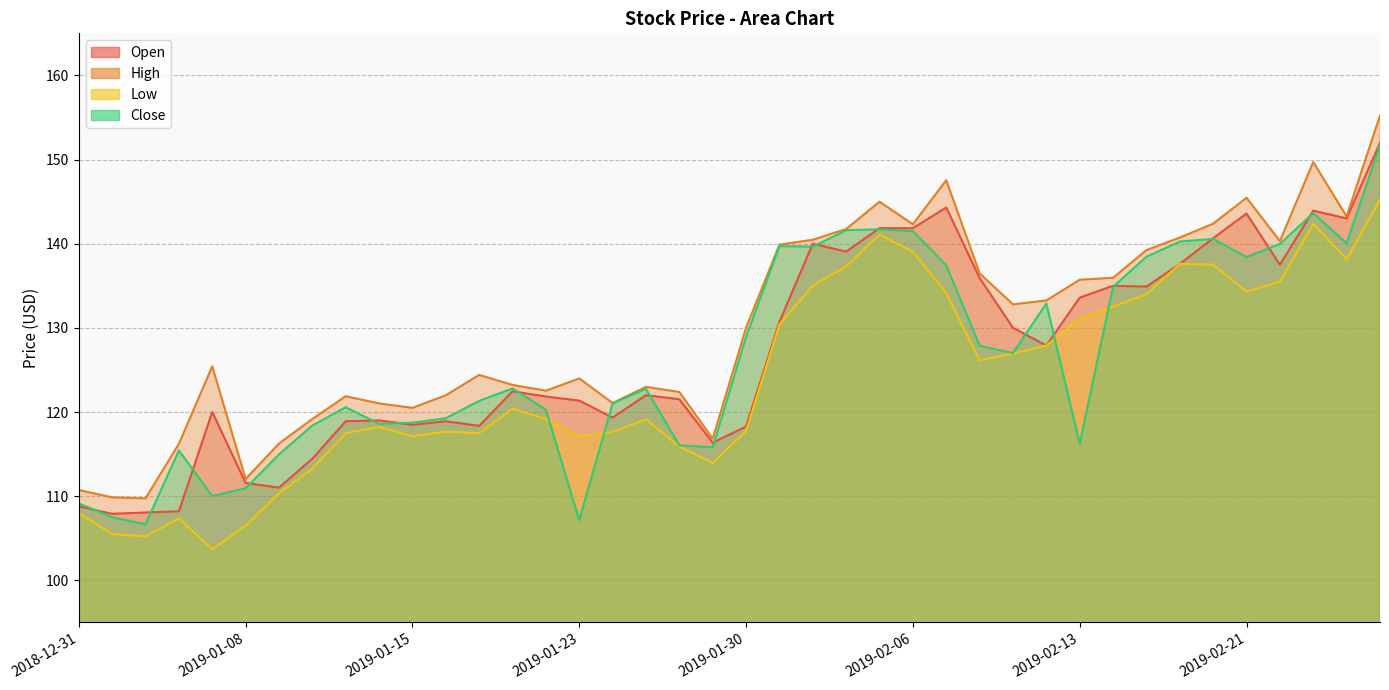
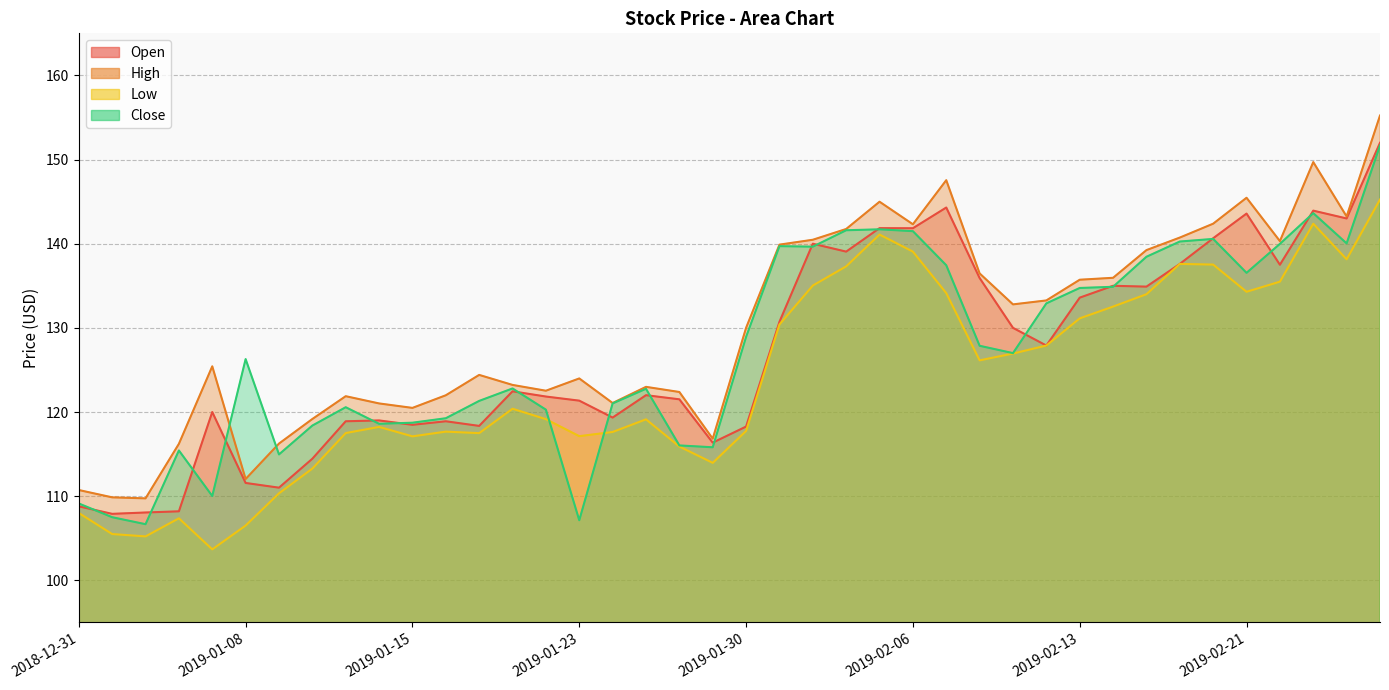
Close, 2019-01-08: 111 -> 126
Close, 2019-02-13: 116 -> 135
Close, 2019-02-21: 138 -> 137
